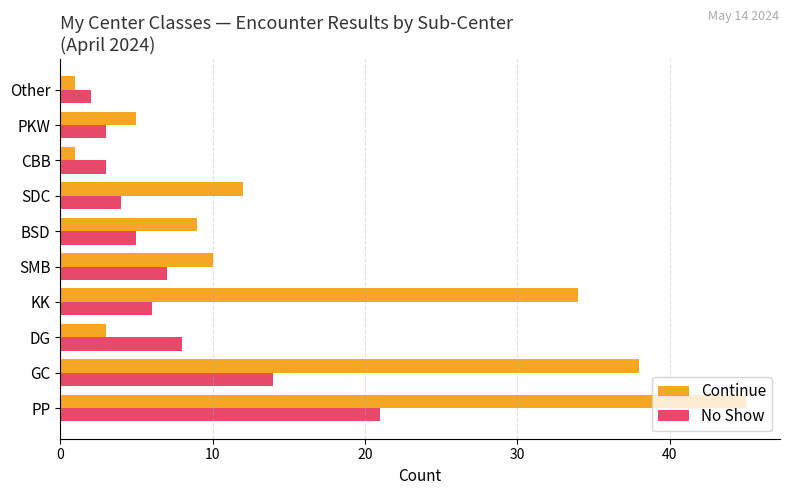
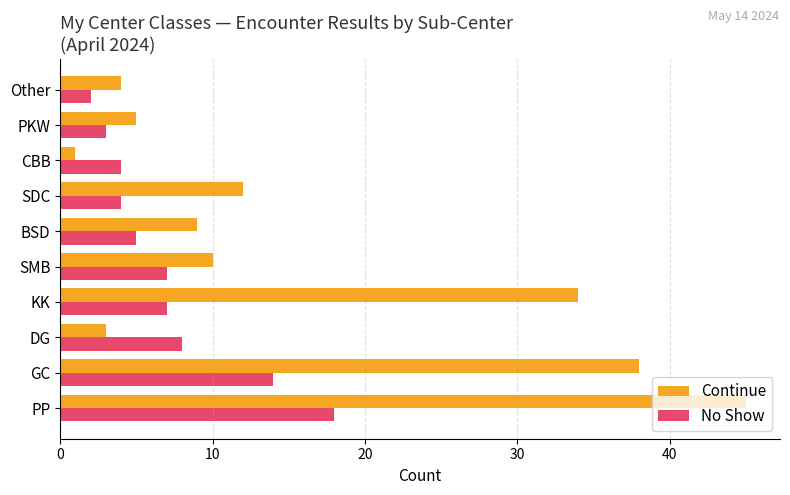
Continue, Other: 1 -> 4
No Show, CBB: 3 -> 4
No Show, KK: 6 -> 7
No Show, PP: 21 -> 18
